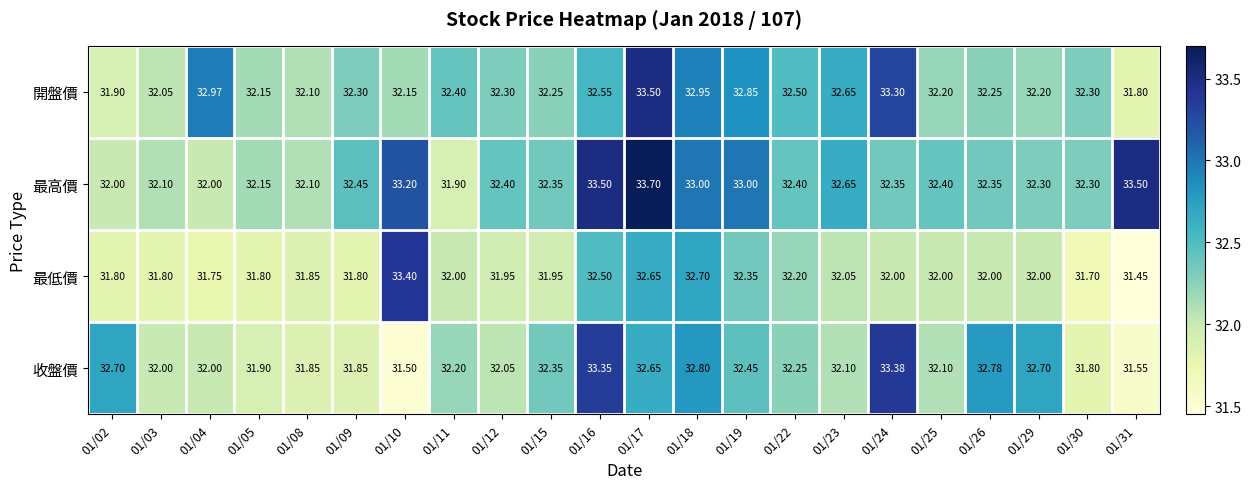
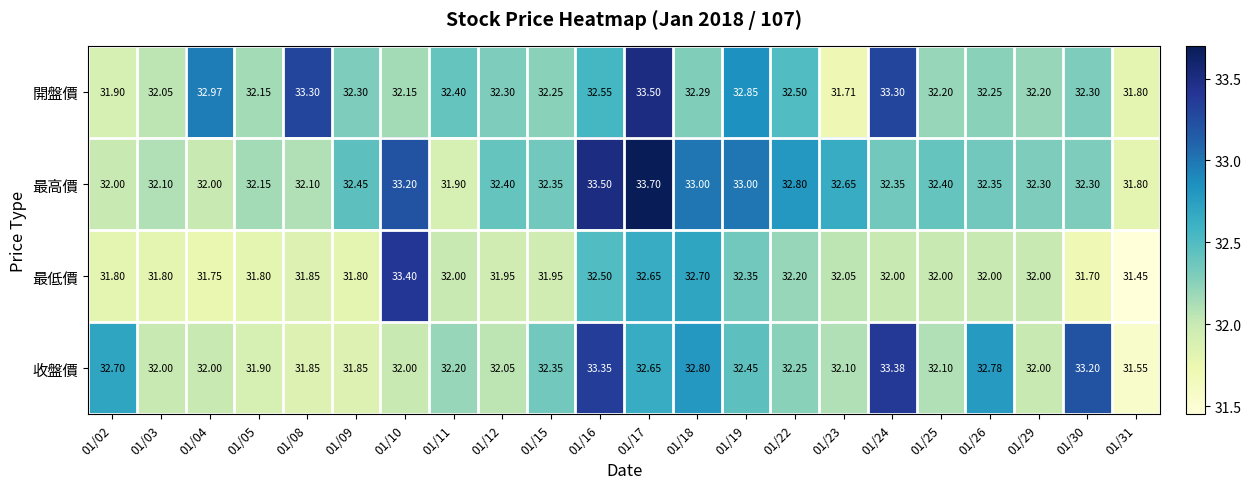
開盤價, 01/08: 32.10 -> 33.30
開盤價, 01/18: 32.95 -> 32.29
開盤價, 01/23: 32.65 -> 31.71
最高價, 01/22: 32.40 -> 32.80
最高價, 01/31: 33.50 -> 31.80
收盤價, 01/10: 31.50 -> 32.00
收盤價, 01/29: 32.70 -> 32.00
收盤價, 01/30: 31.80 -> 33.20
